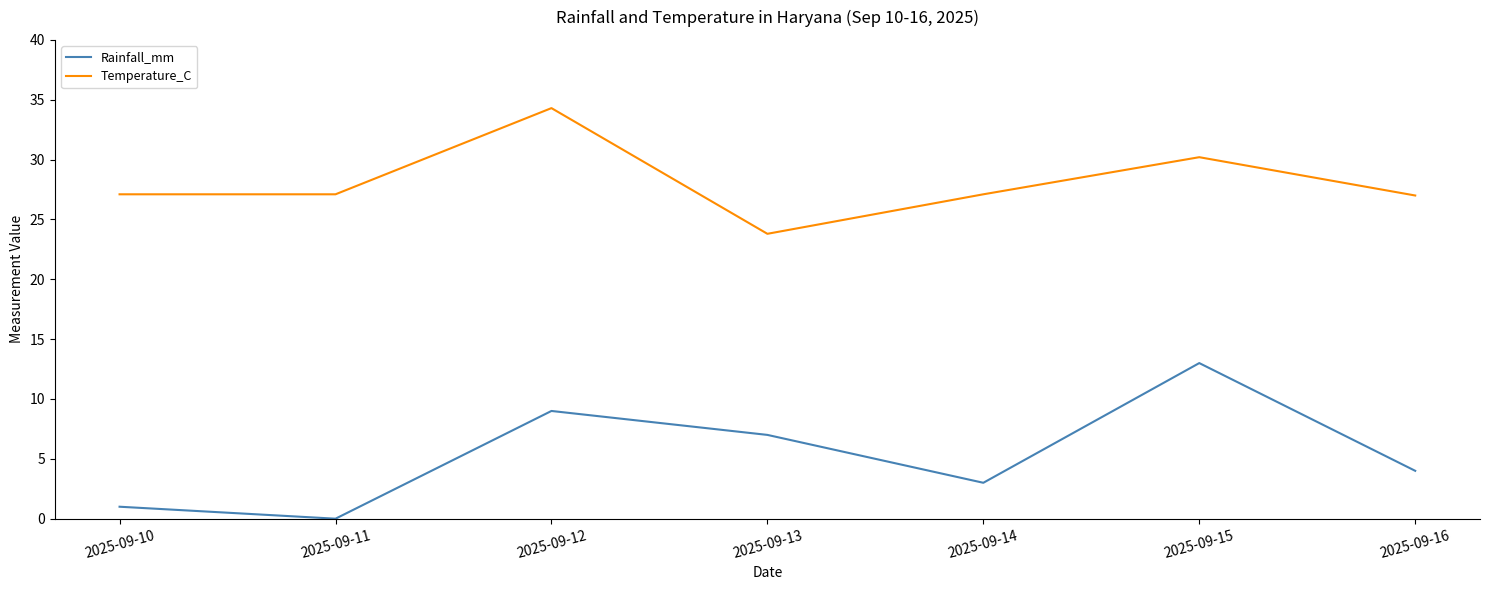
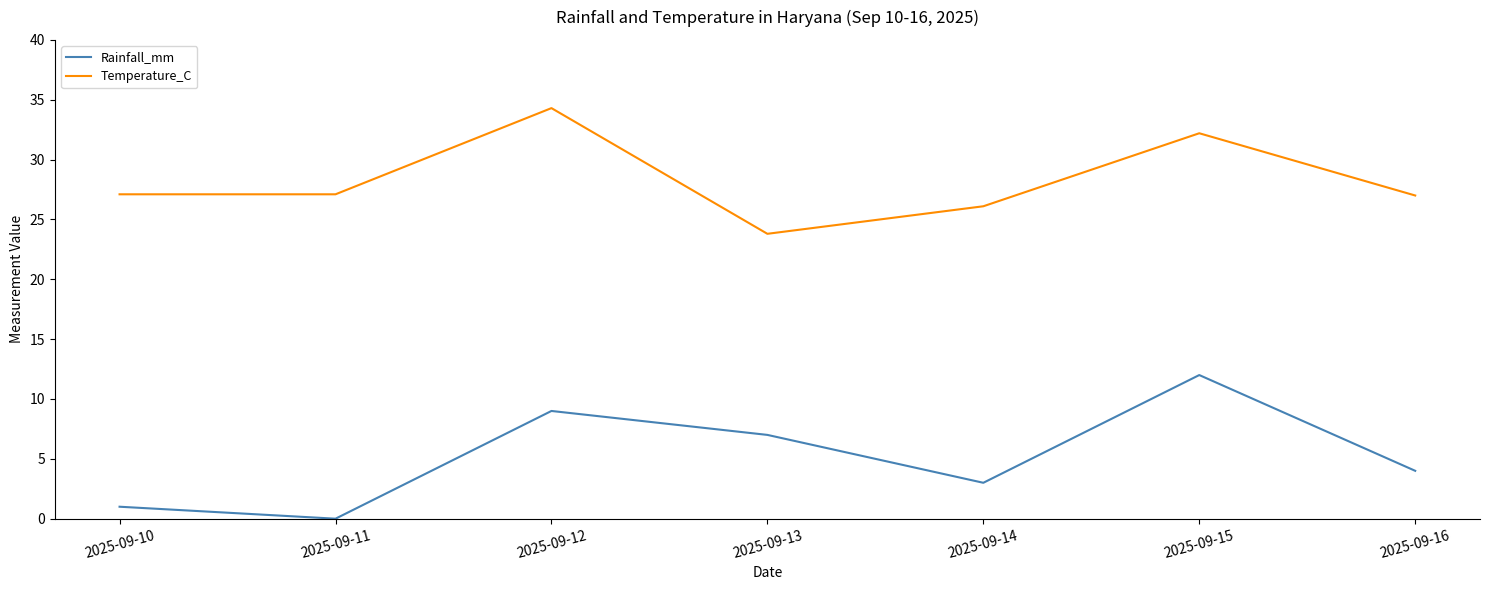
Temperature_C, 2025-09-14: 27.1 -> 26.1
Rainfall_mm, 2025-09-15: 13 -> 12
Temperature_C, 2025-09-15: 30.2 -> 32.2
